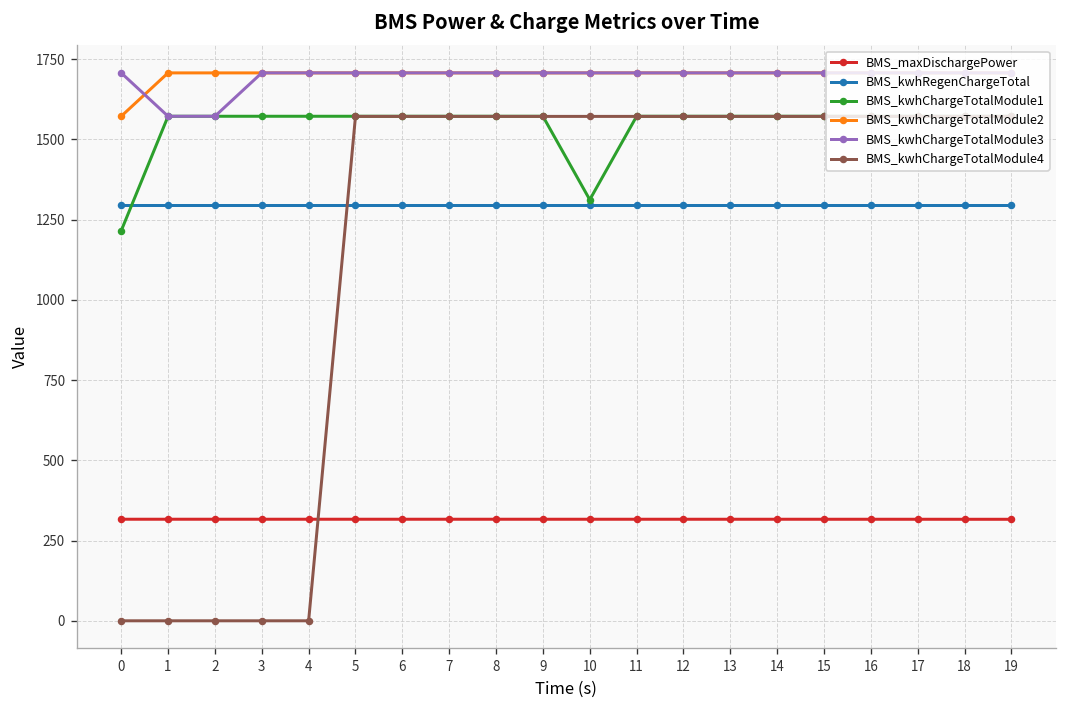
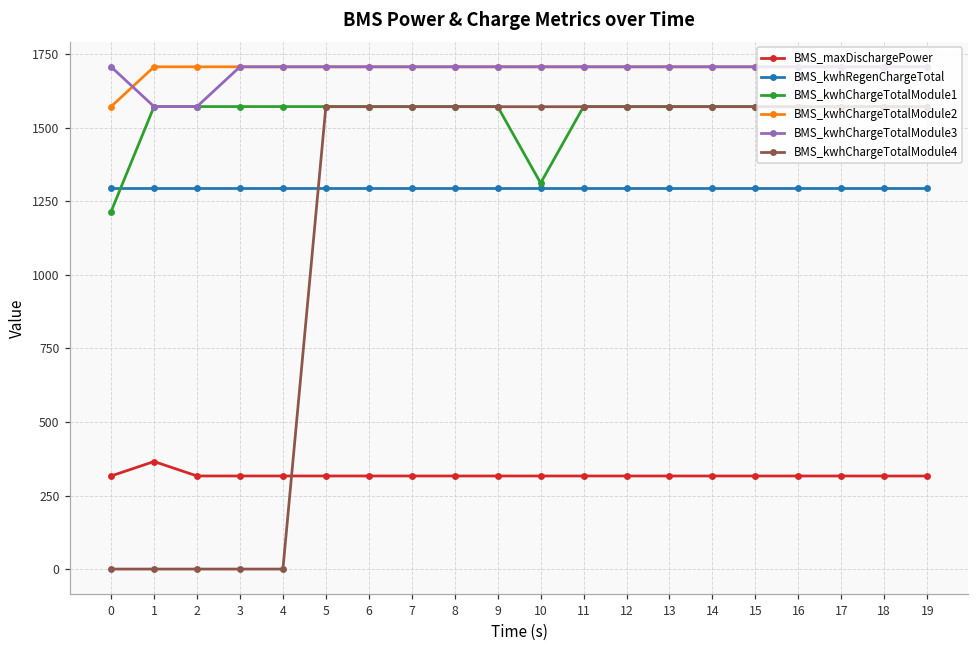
BMS_maxDischargePower, 1: 320 -> 370
